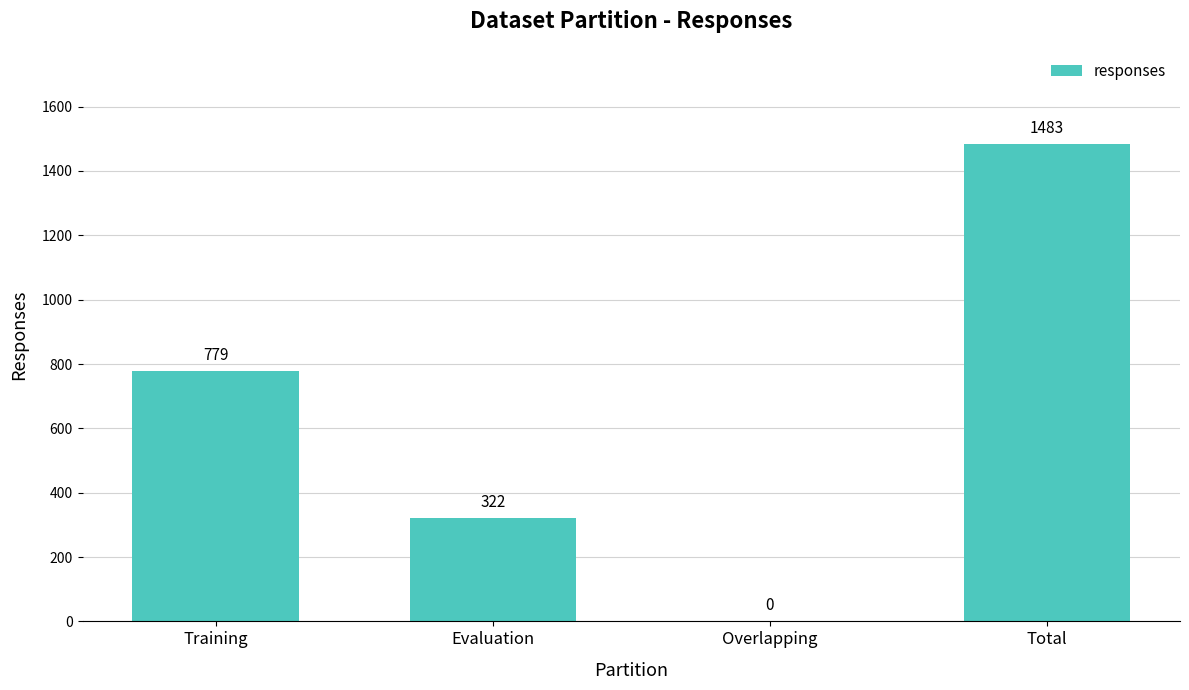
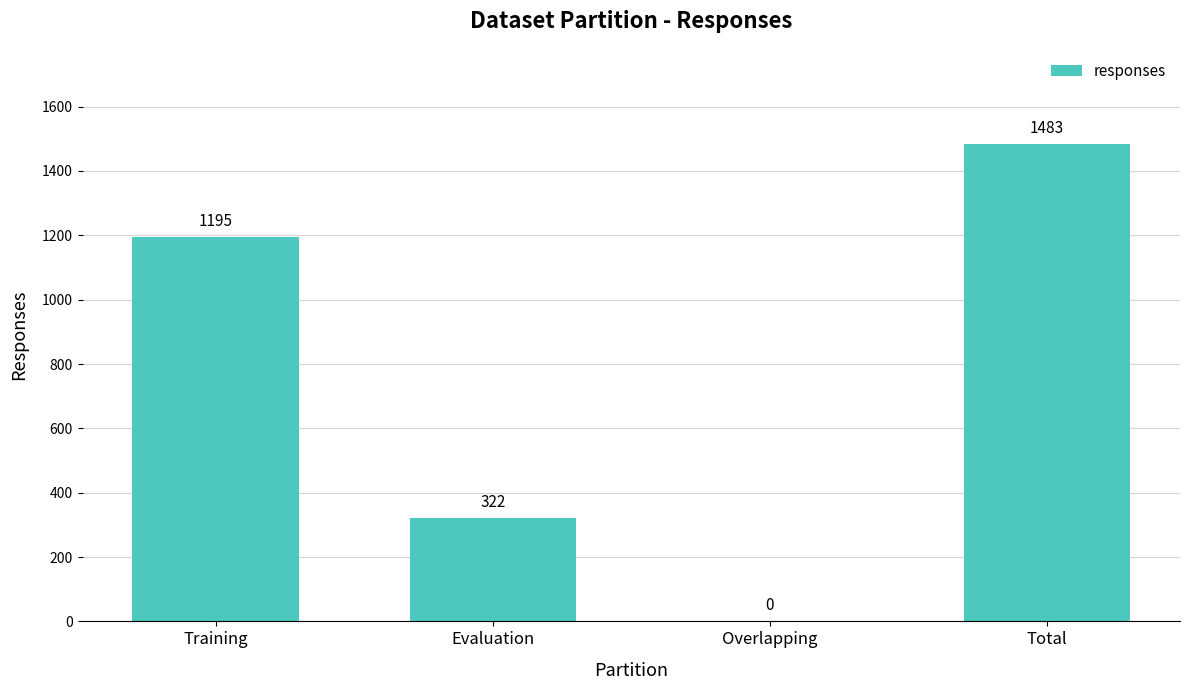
Training: 779 -> 1195
